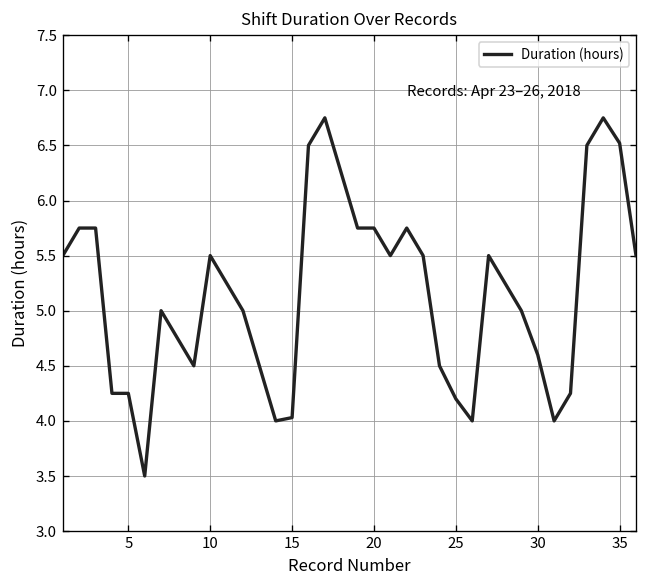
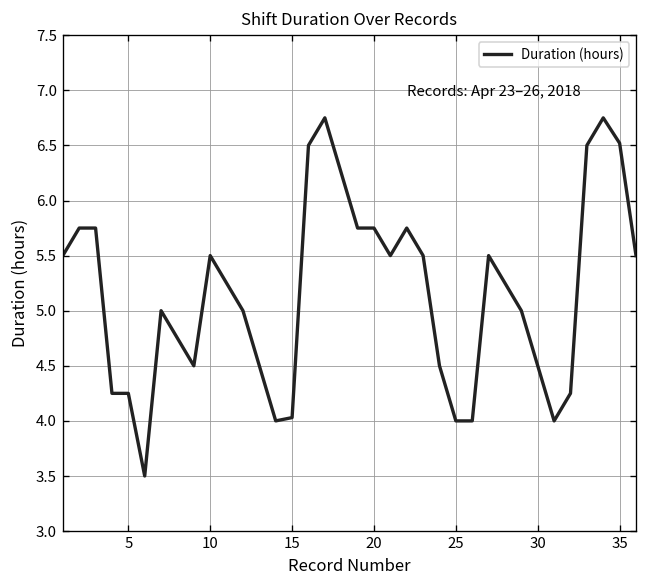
25: 4.2 -> 4.0
30: 4.6 -> 4.5
